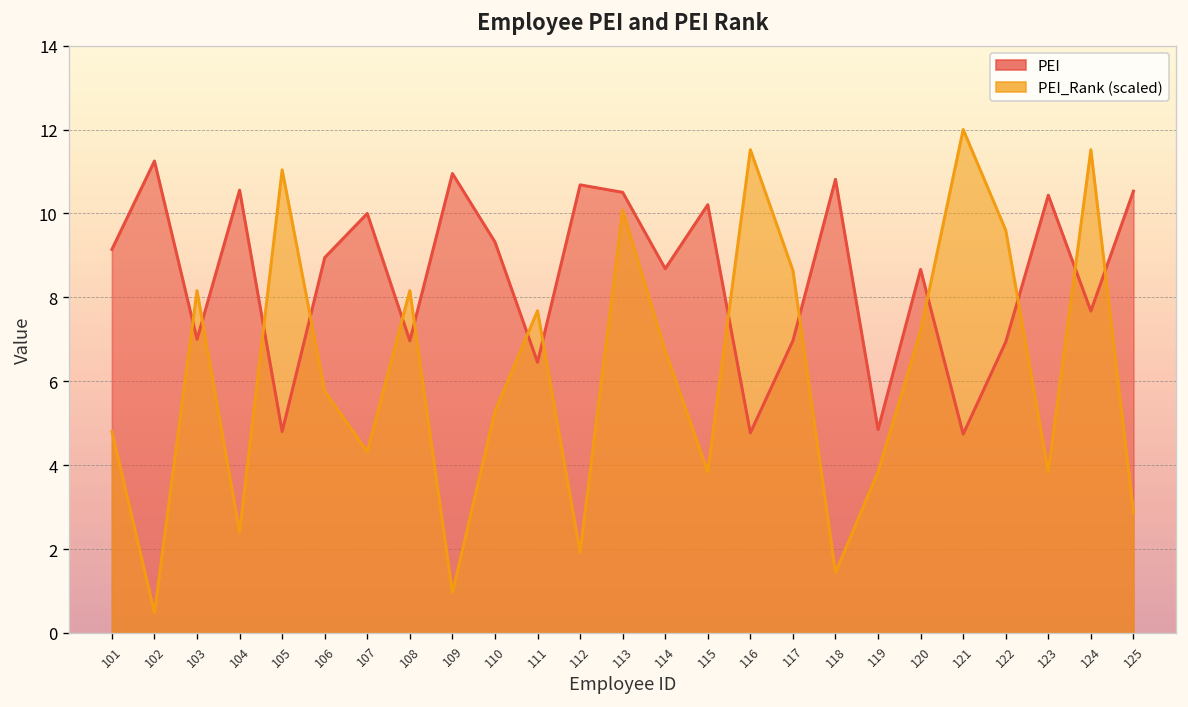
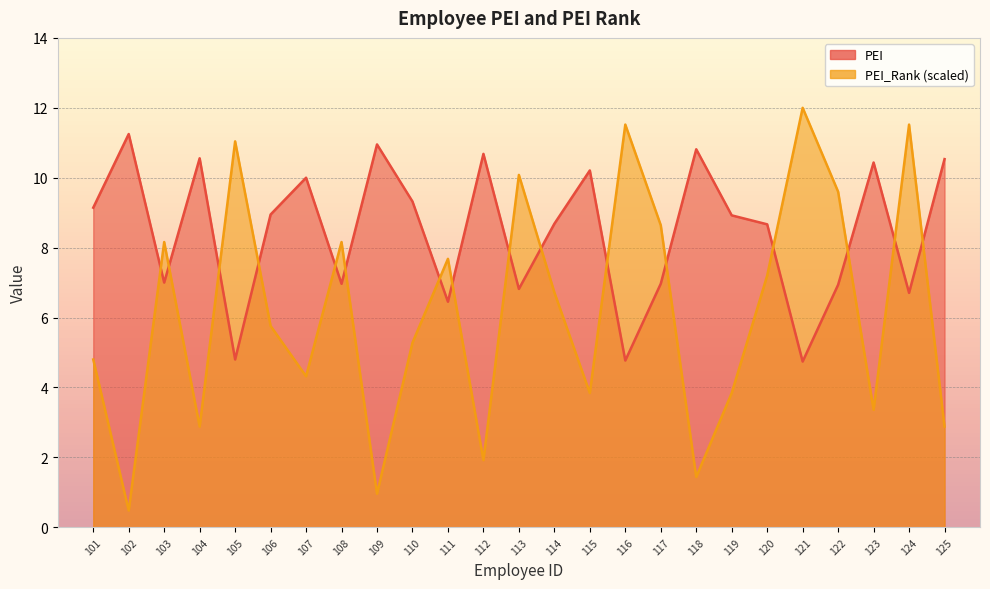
PEI_Rank (scaled), 104: 2.4 -> 2.9
PEI, 113: 10.5 -> 6.8
PEI, 119: 4.8 -> 8.9
PEI_Rank (scaled), 123: 3.8 -> 3.4
PEI, 124: 7.7 -> 6.7
